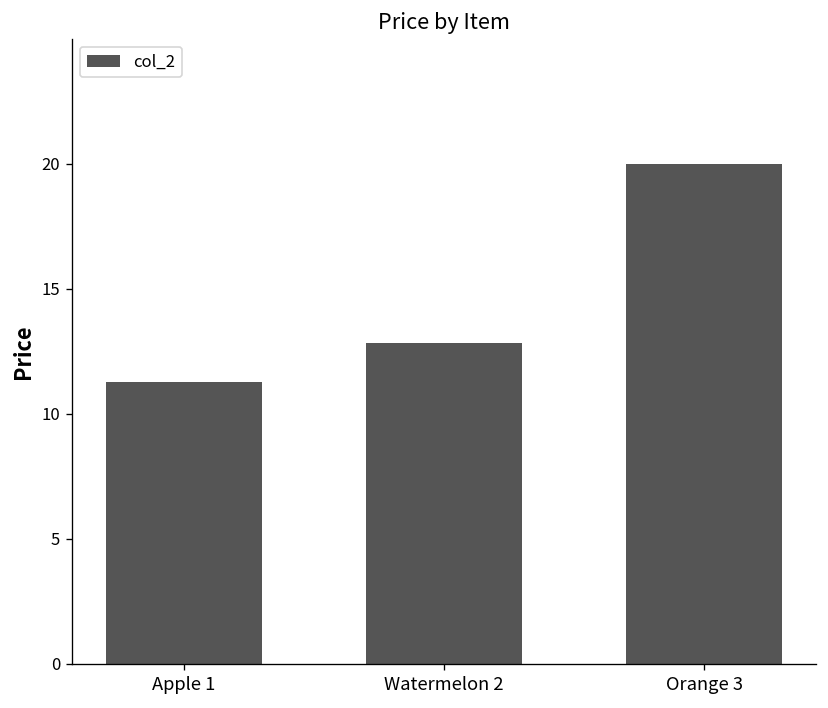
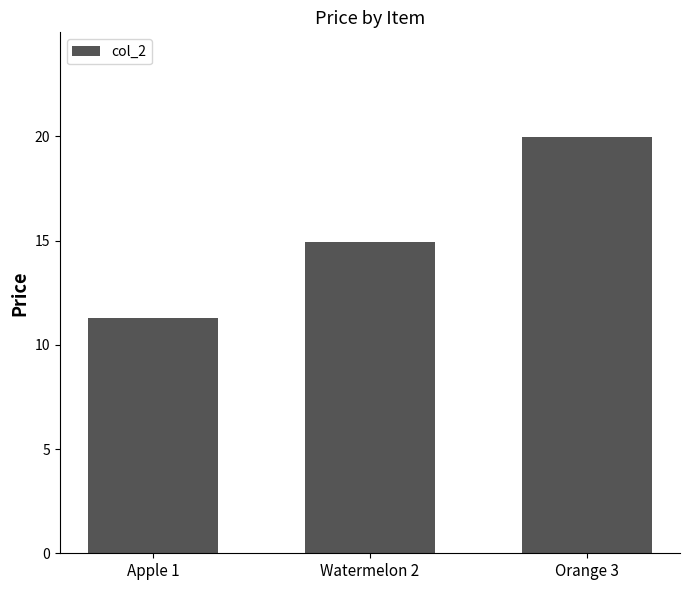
Watermelon 2: 12.8 -> 15.0
